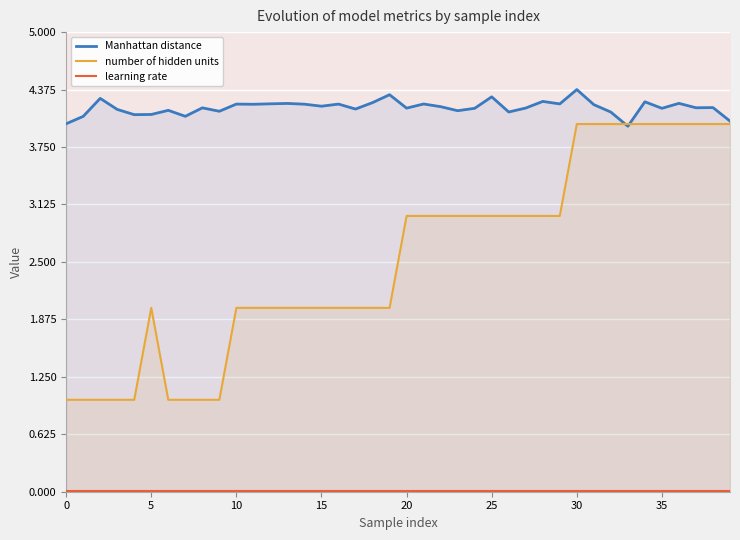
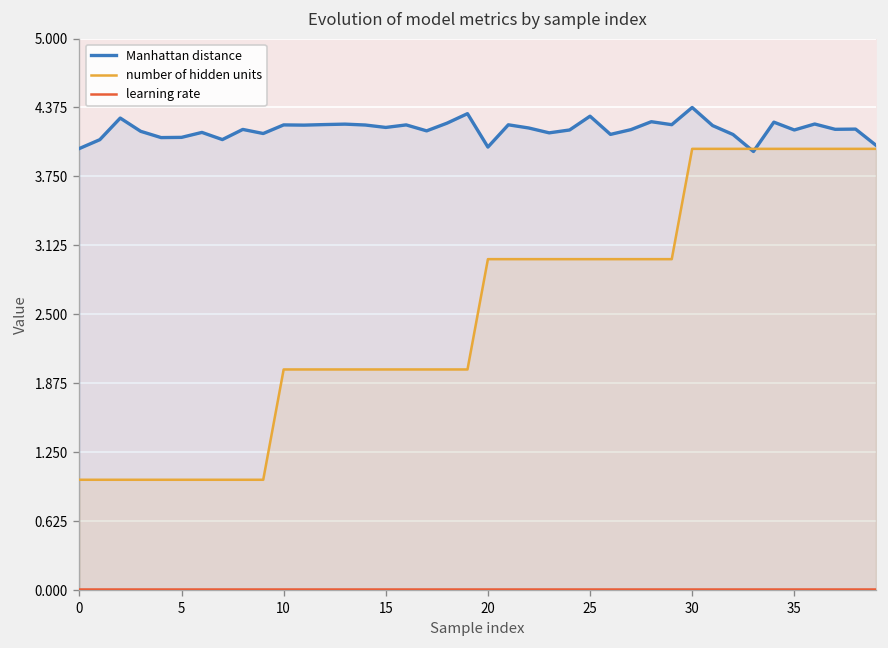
number of hidden units, 5: 2 -> 1
Manhattan distance, 20: 4.2 -> 4.0
